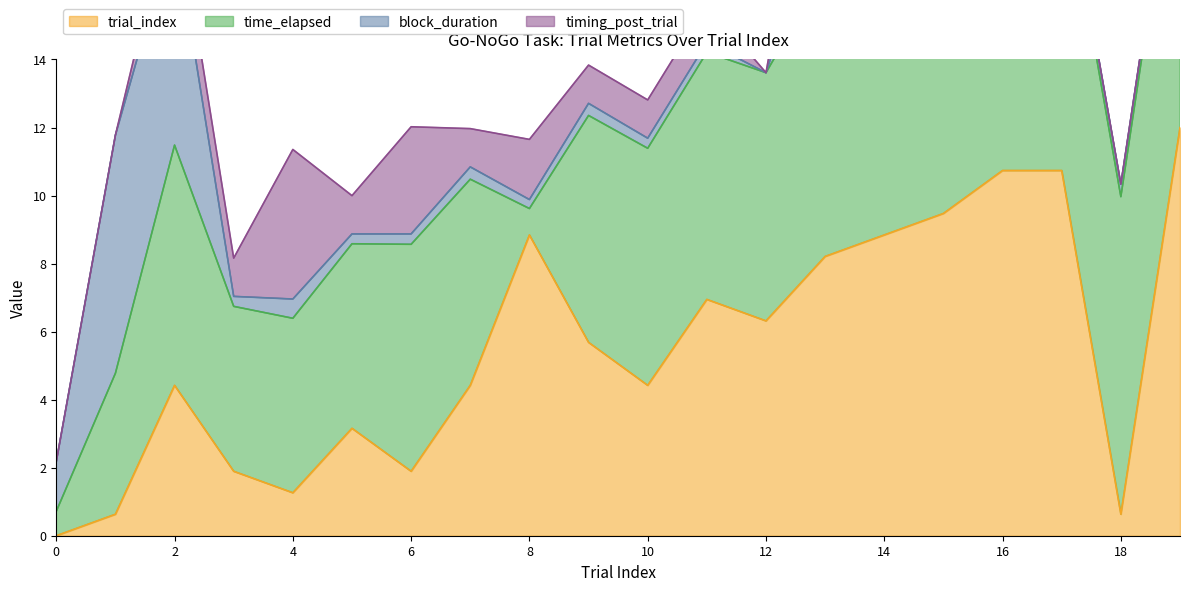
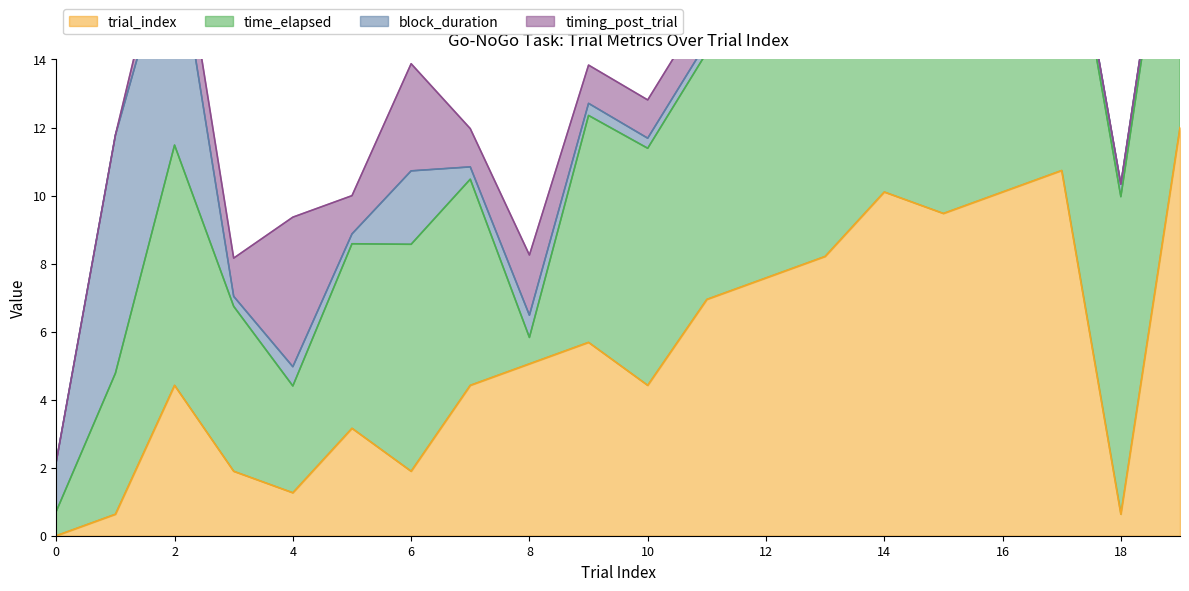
time_elapsed, 4: 5.1 -> 3.1
block_duration, 6: 0.3 -> 2.2
trial_index, 8: 8.8 -> 5.1
block_duration, 8: 0.3 -> 0.7
trial_index, 12: 6.3 -> 7.6
trial_index, 14: 8.8 -> 10.1
trial_index, 16: 10.7 -> 10.1
